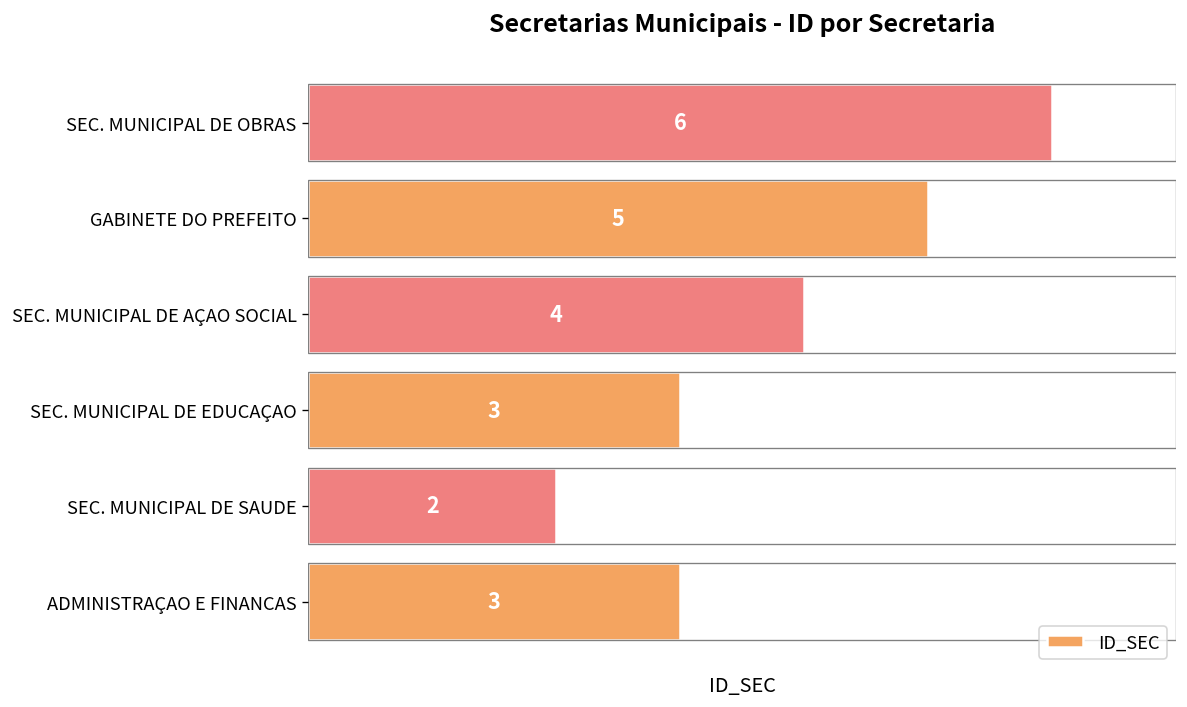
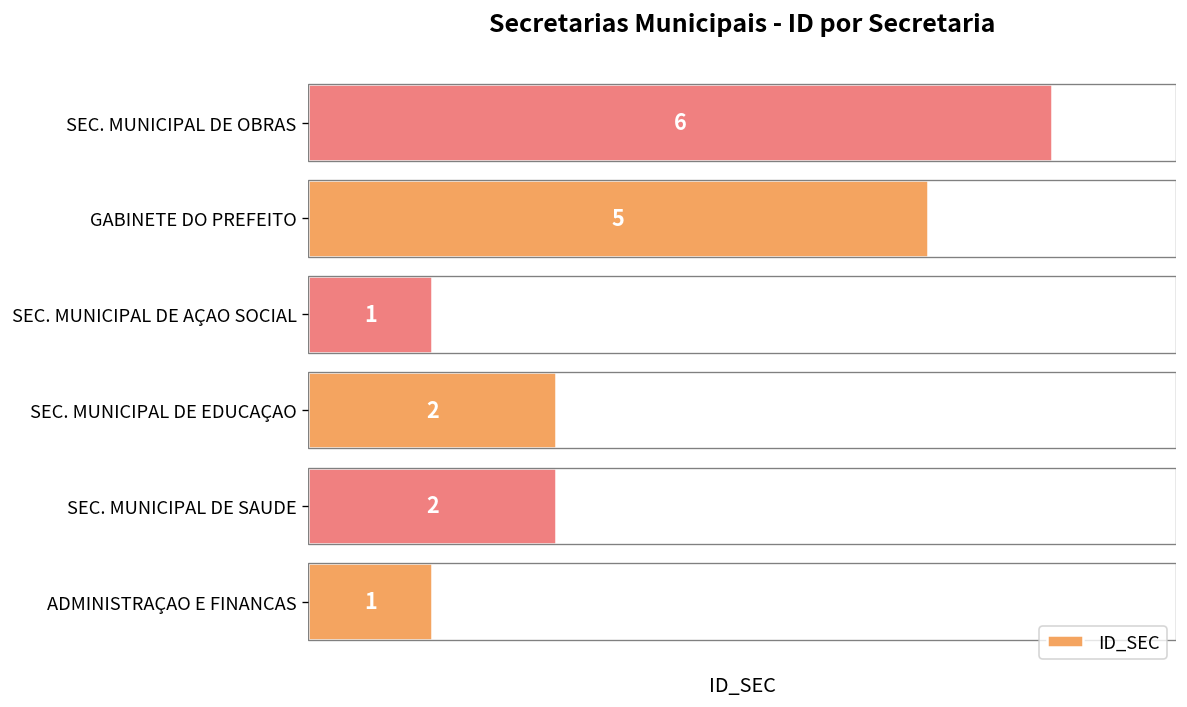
SEC. MUNICIPAL DE AÇAO SOCIAL: 4 -> 1
SEC. MUNICIPAL DE EDUCAÇAO: 3 -> 2
ADMINISTRAÇAO E FINANCAS: 3 -> 1
